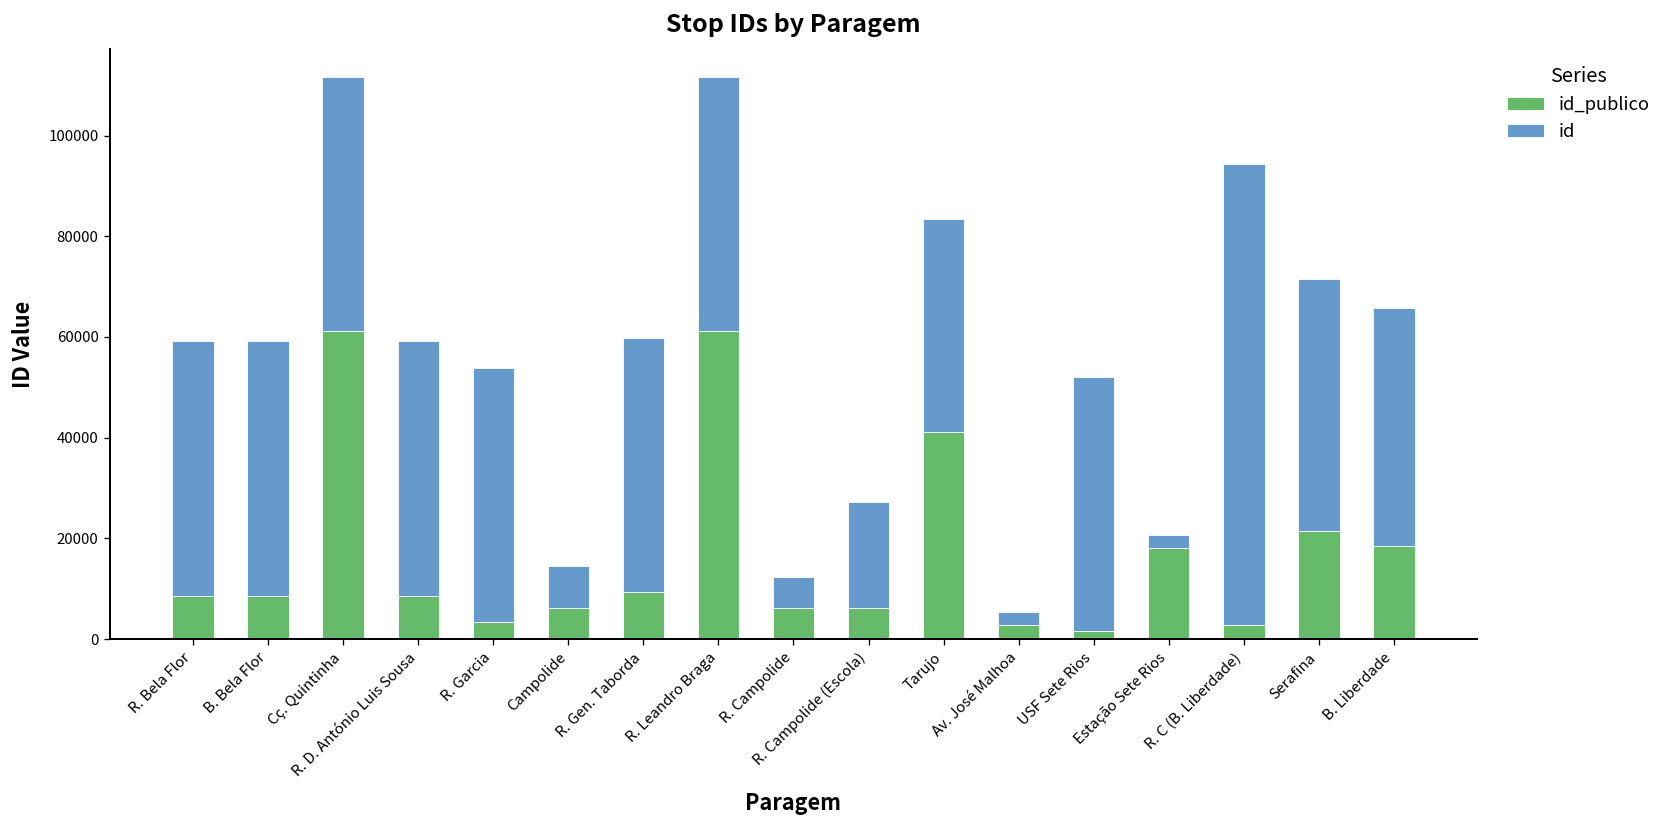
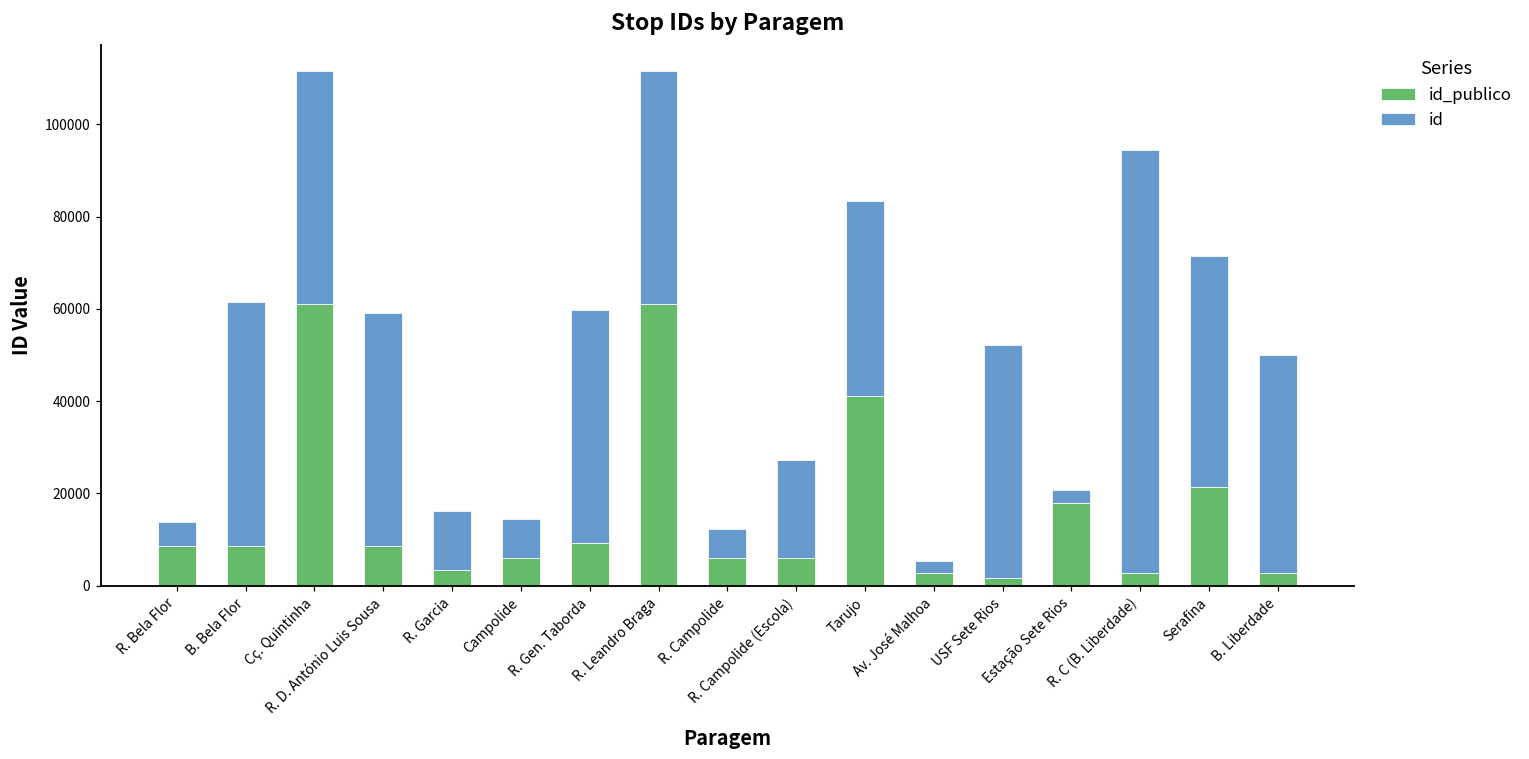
id, R. Bela Flor: 51000 -> 5000
id, B. Bela Flor: 51000 -> 53000
id, R. Garcia: 51000 -> 13000
id_publico, B. Liberdade: 19000 -> 3000
